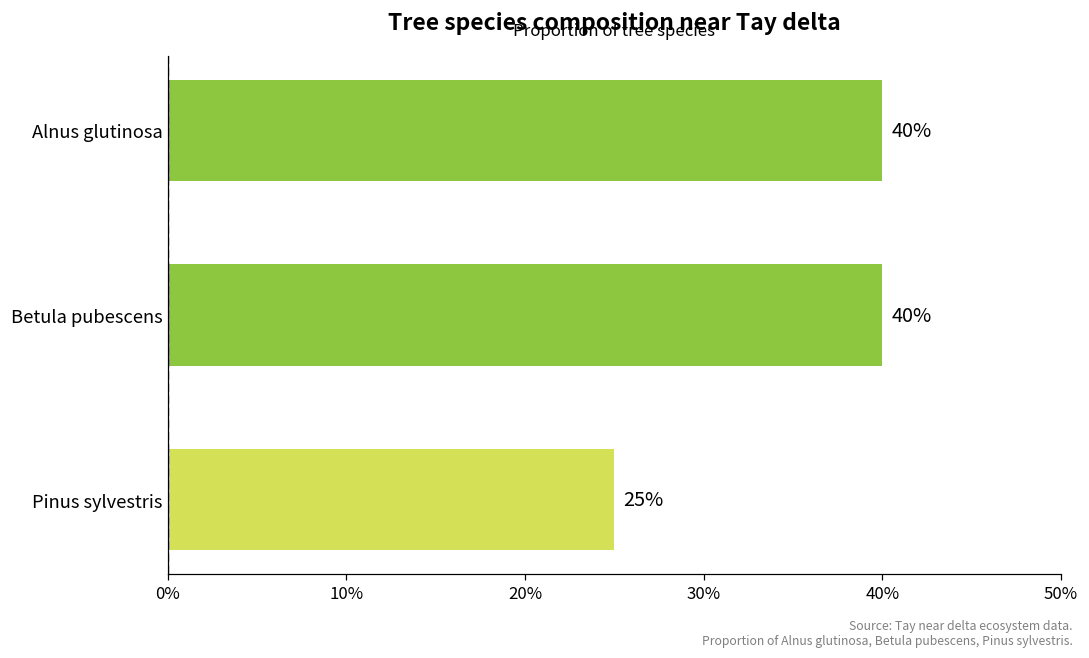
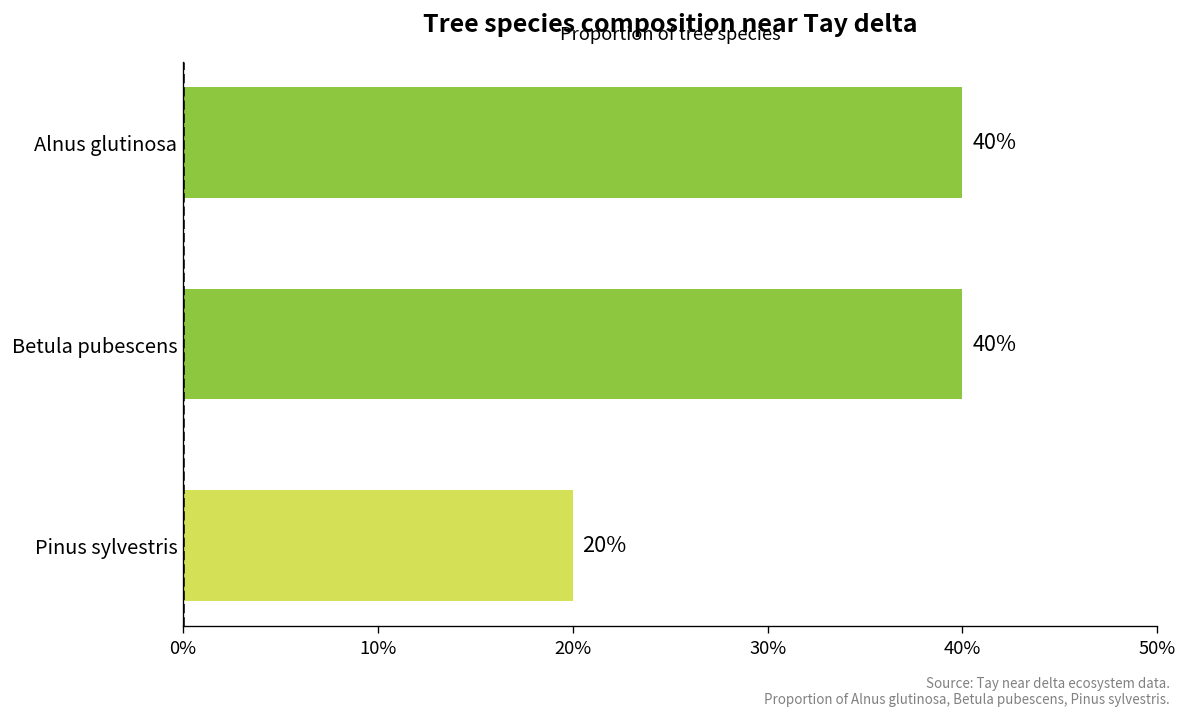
Pinus sylvestris: 25% -> 20%
